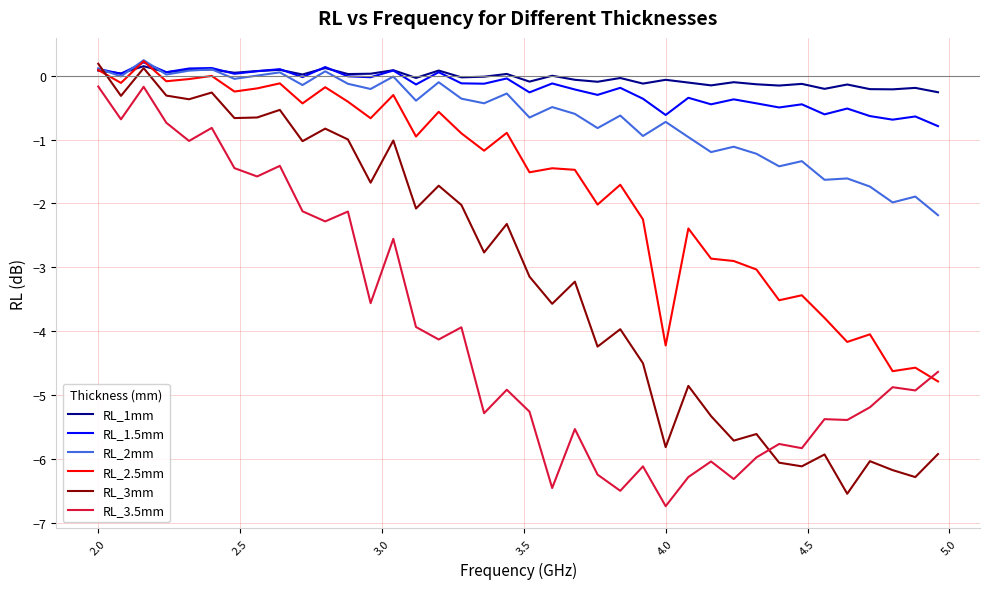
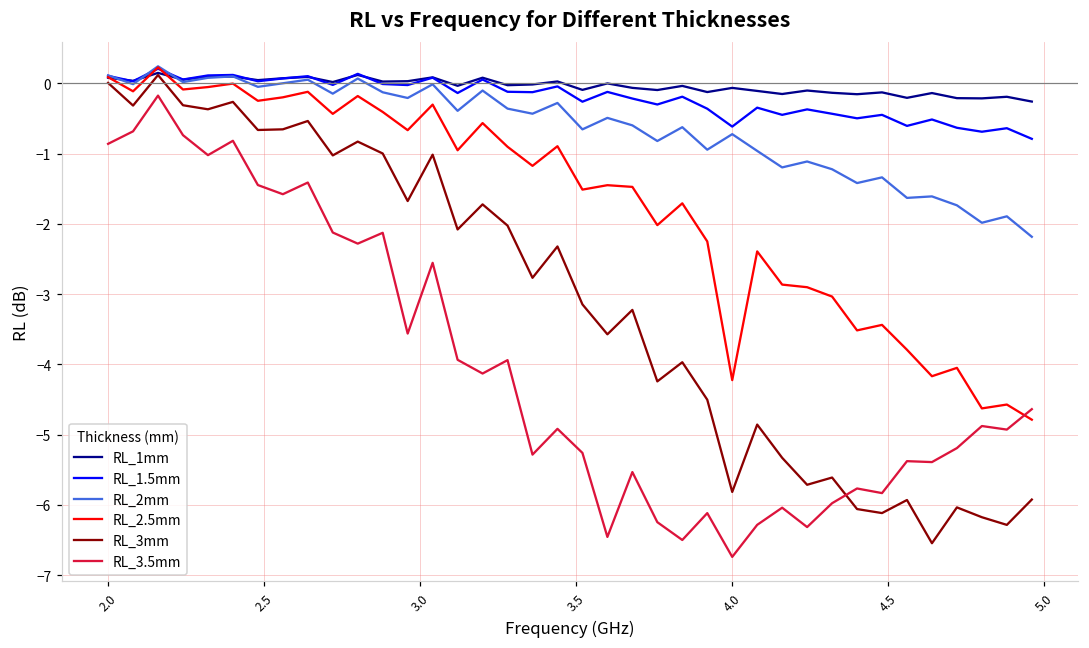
RL_3mm, 2.0: 0.2 -> 0.0
RL_3.5mm, 2.0: -0.2 -> -0.9
